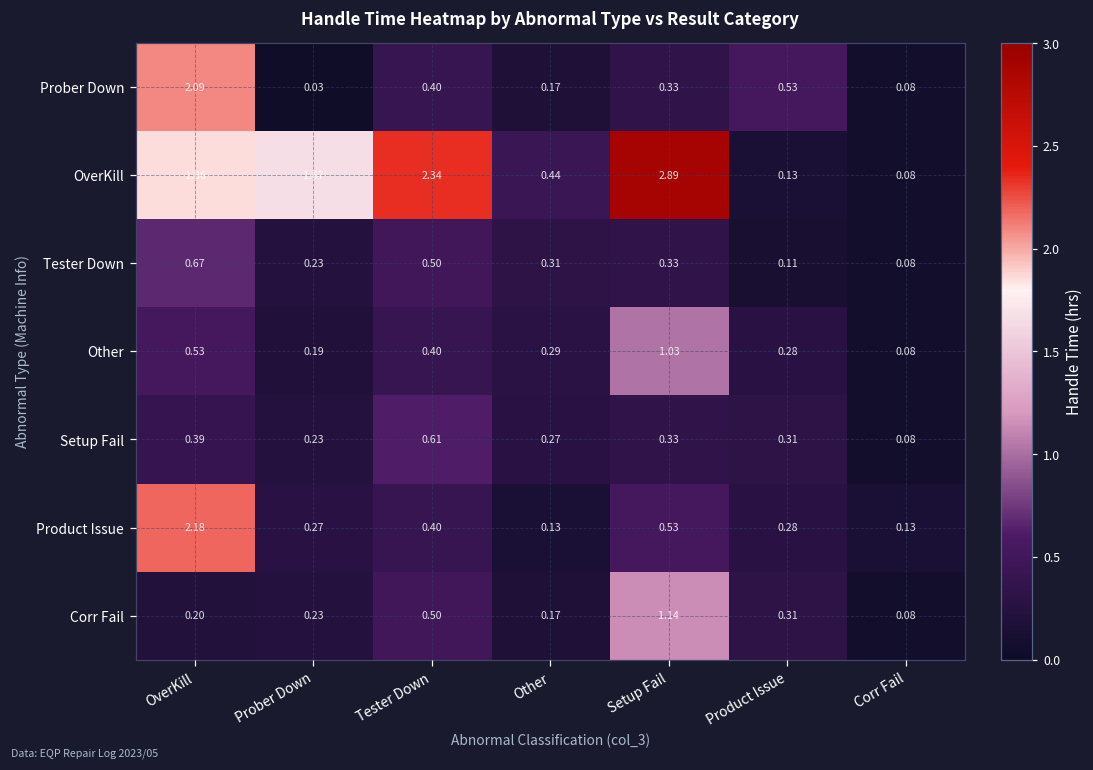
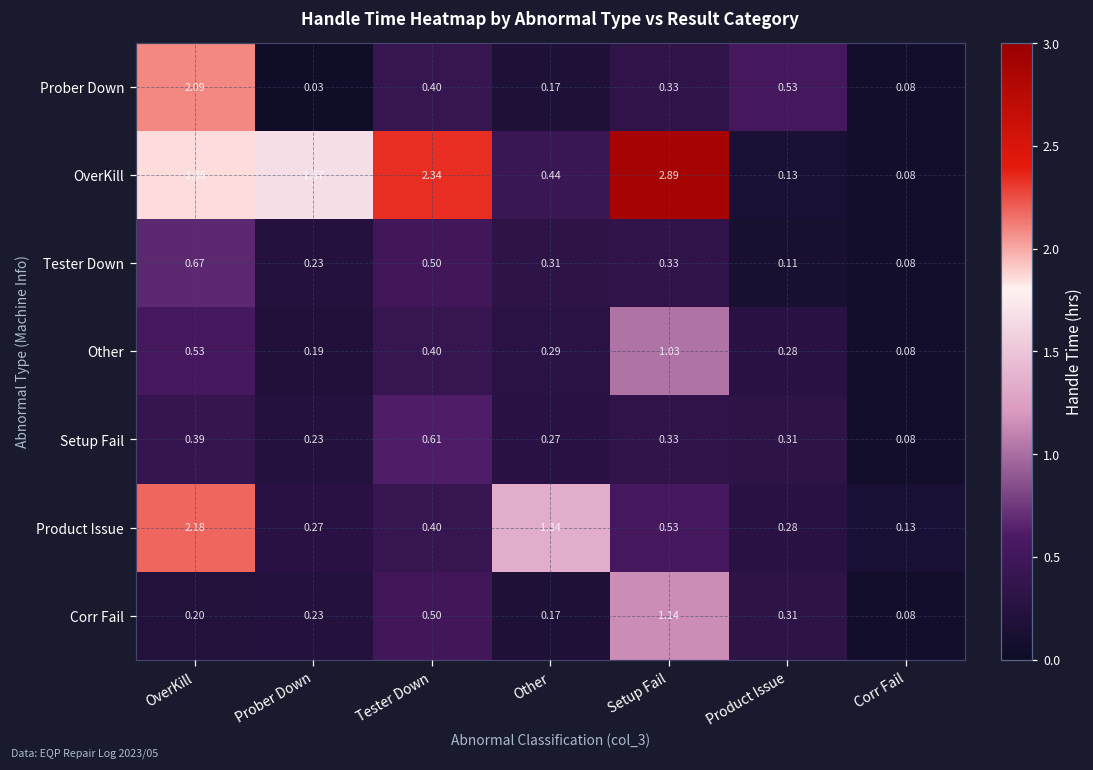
Product Issue, Other: 0.13 -> 1.34
